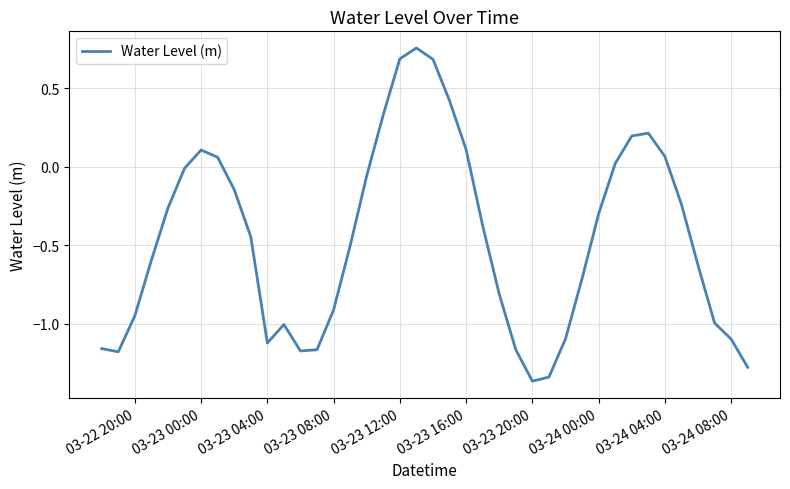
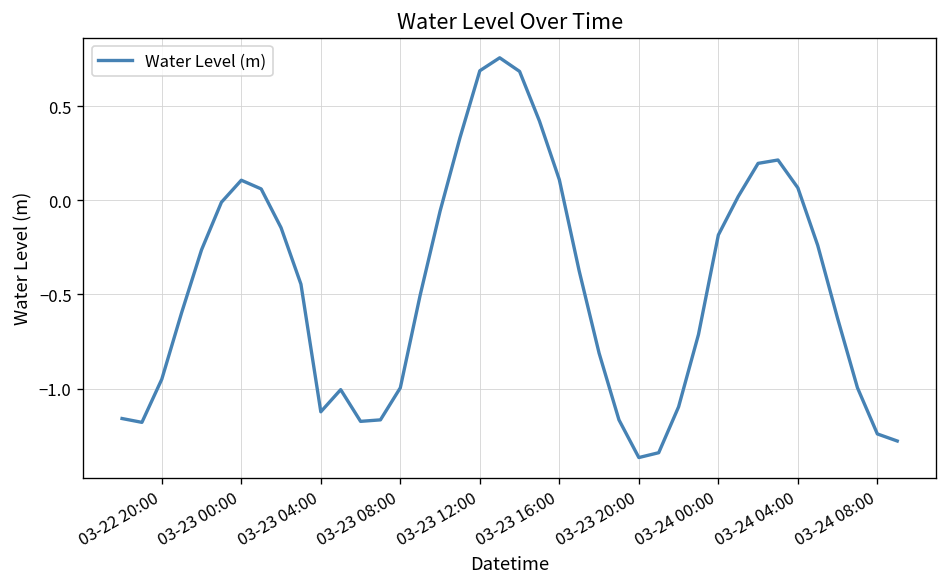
03-23 08:00: -0.91 -> -1.00
03-24 00:00: -0.30 -> -0.18
03-24 08:00: -1.10 -> -1.24
